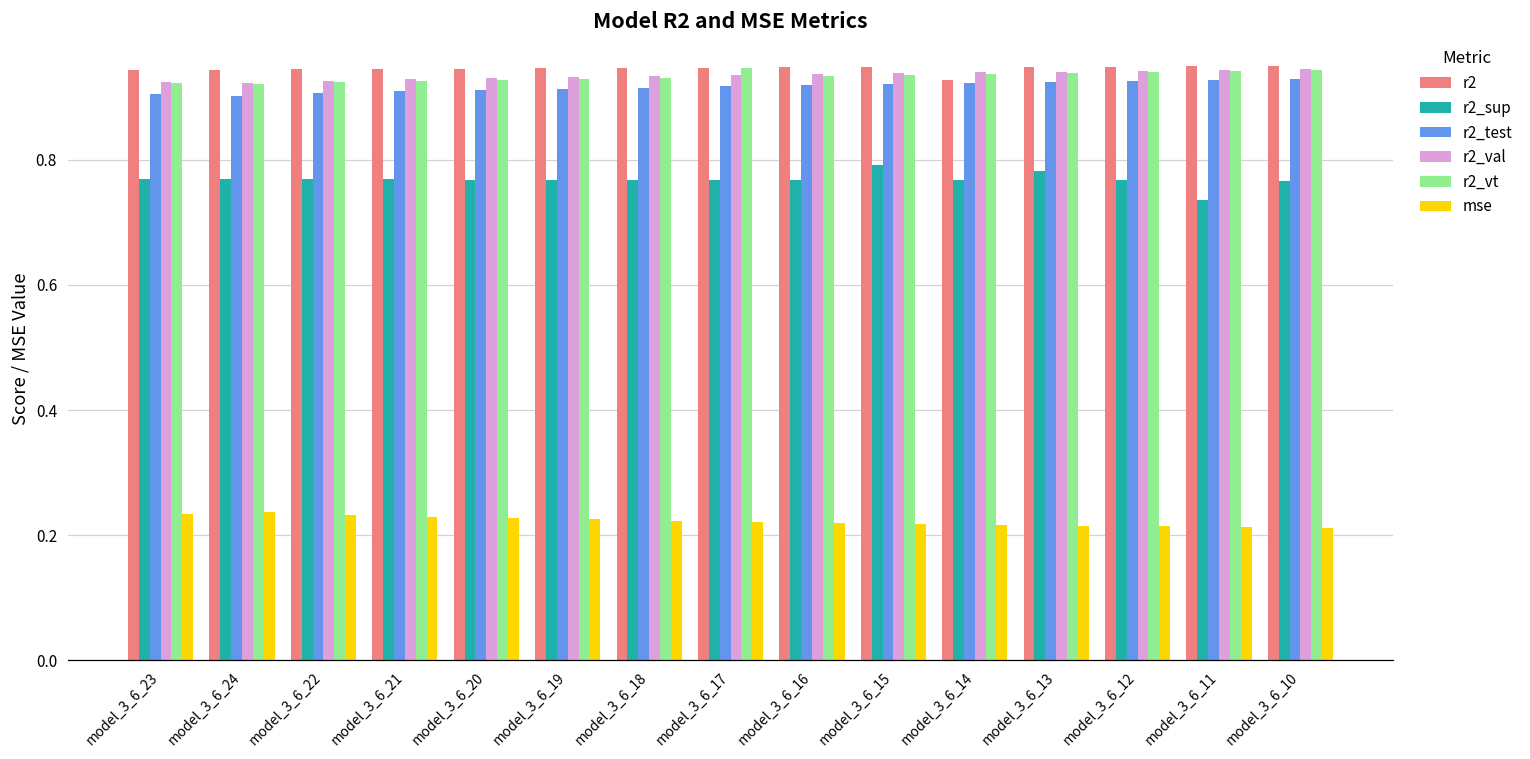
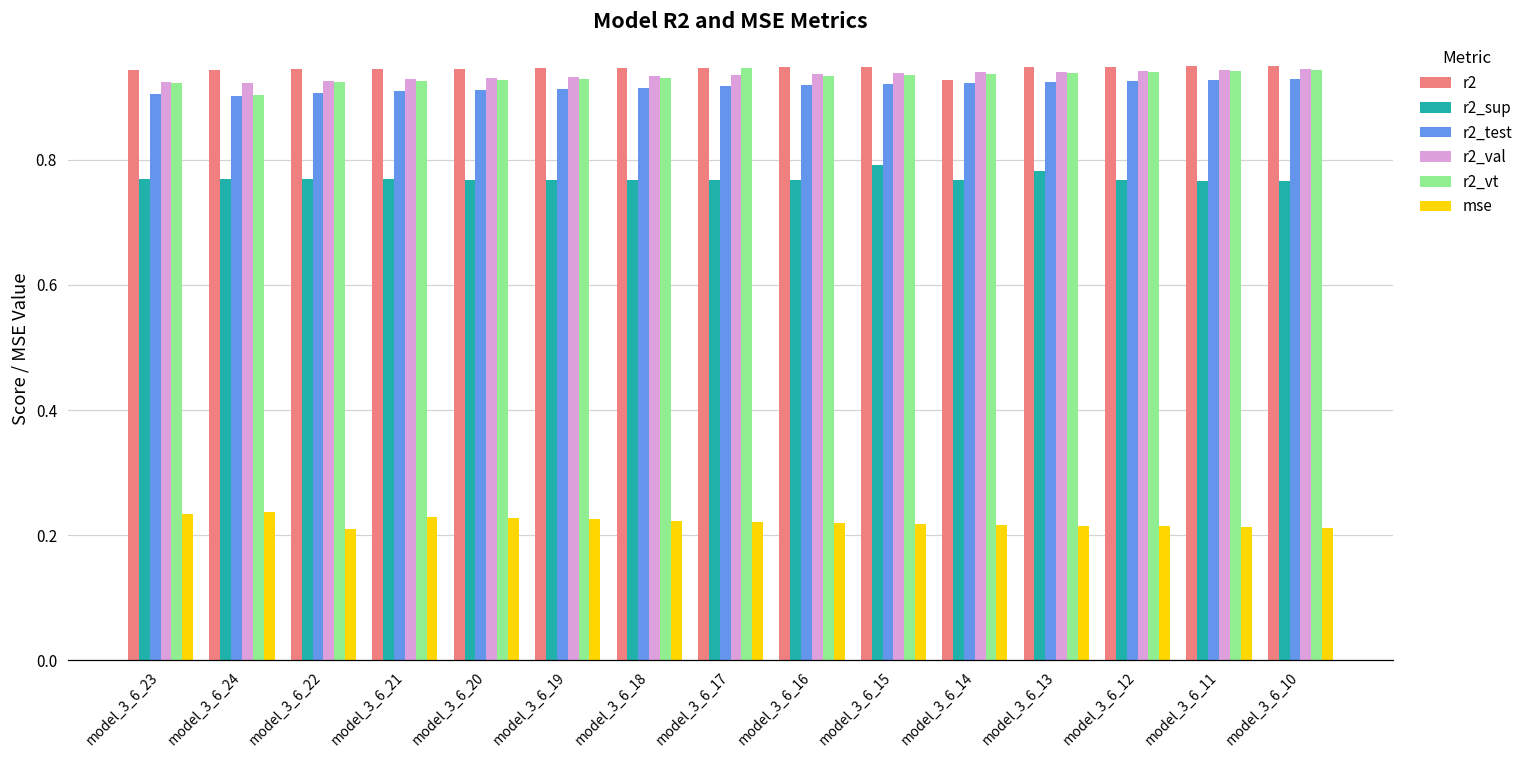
r2_vt, model_3_6_24: 0.92 -> 0.90
mse, model_3_6_22: 0.23 -> 0.21
r2_sup, model_3_6_11: 0.74 -> 0.77
